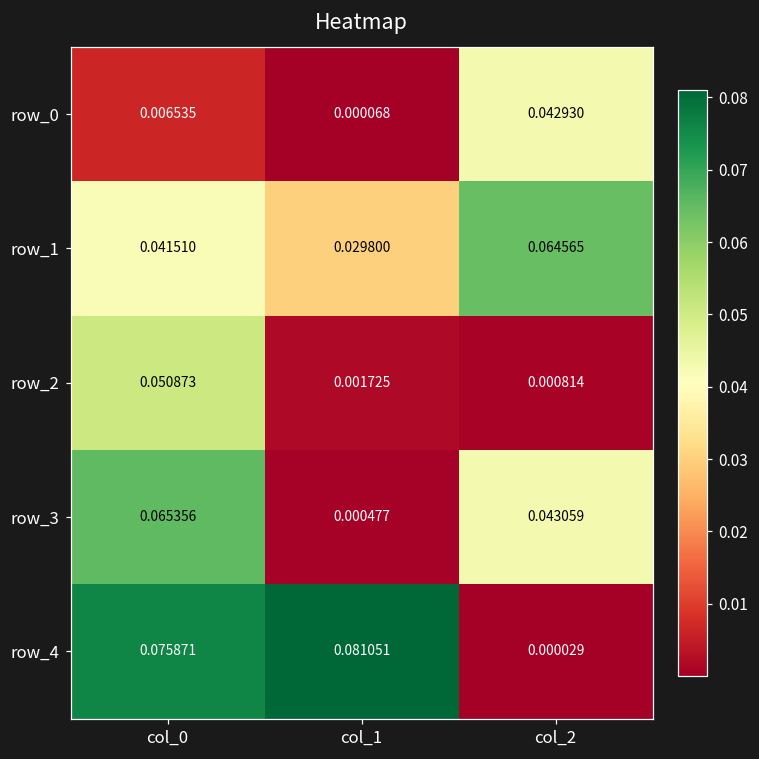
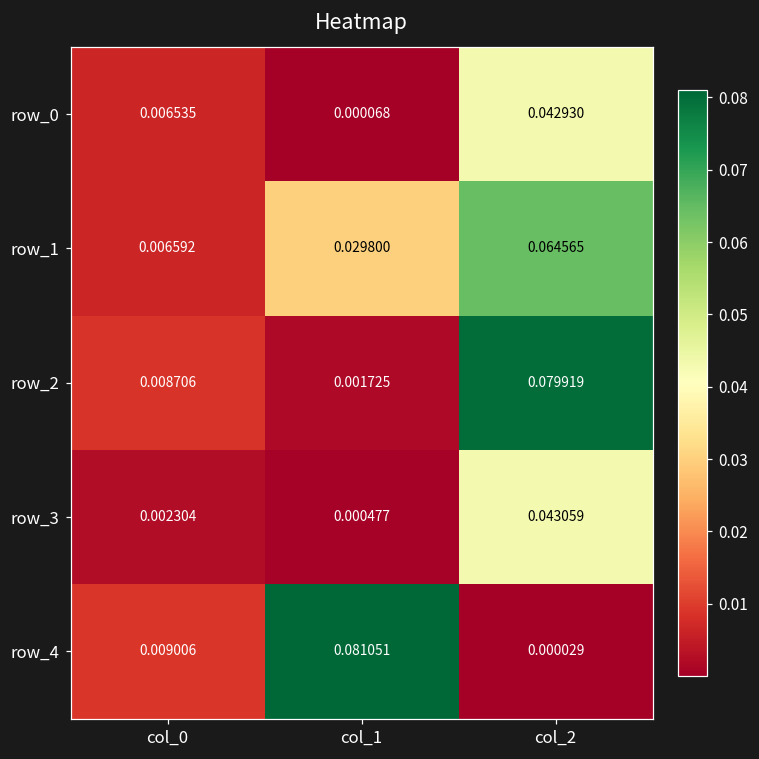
row_1, col_0: 0.041510 -> 0.006592
row_2, col_0: 0.050873 -> 0.008706
row_2, col_2: 0.000814 -> 0.079919
row_3, col_0: 0.065356 -> 0.002304
row_4, col_0: 0.075871 -> 0.009006
